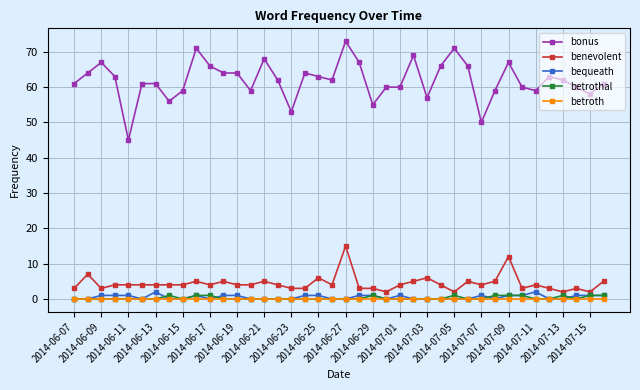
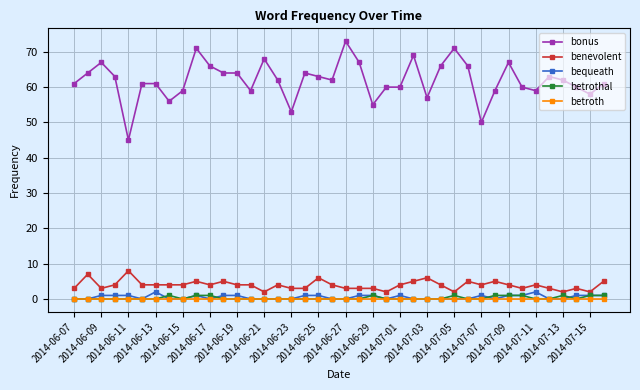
benevolent, 2014-06-11: 4 -> 8
benevolent, 2014-06-21: 5 -> 2
benevolent, 2014-06-27: 15 -> 3
benevolent, 2014-07-09: 12 -> 4
